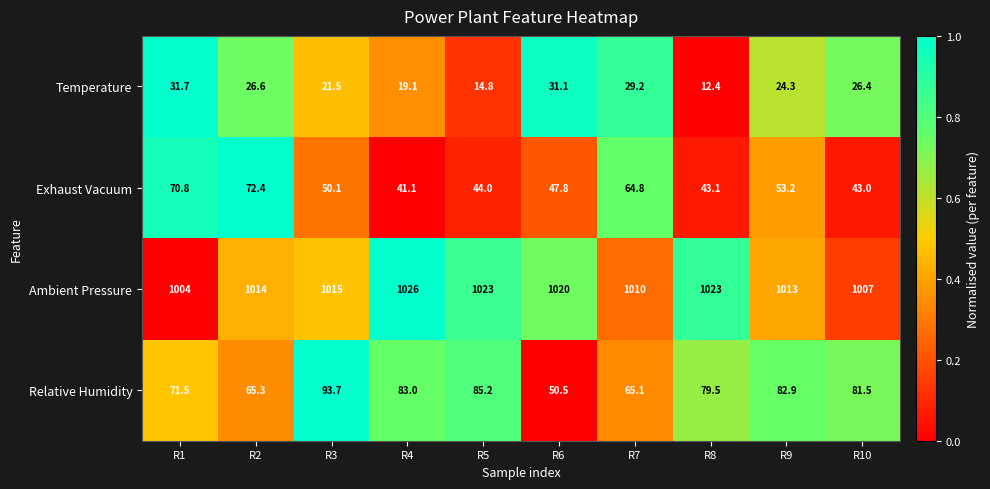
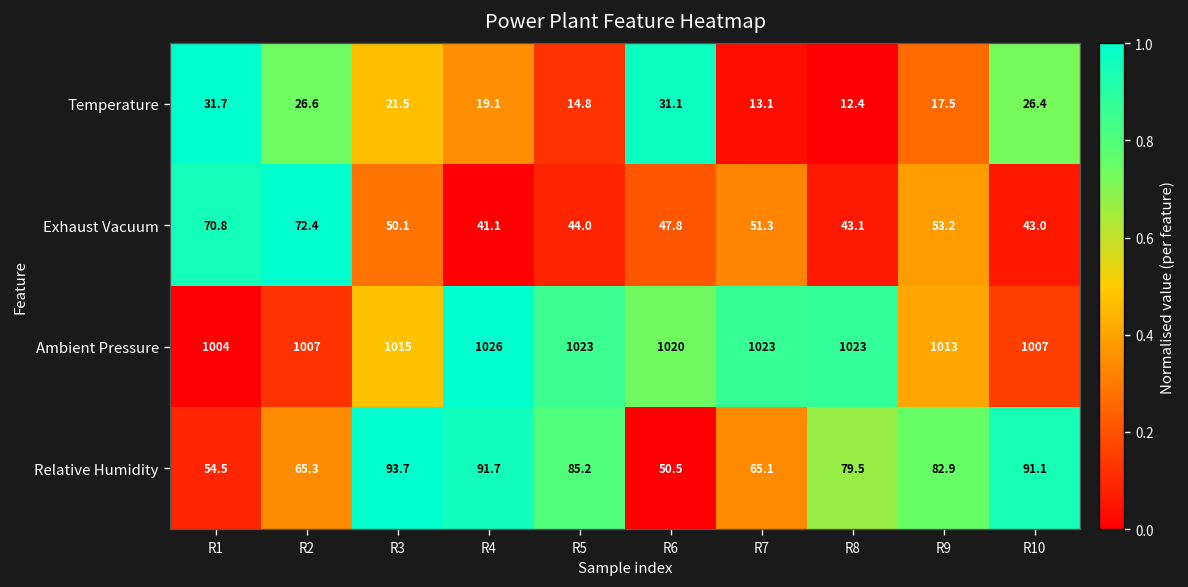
Temperature, R7: 29.2 -> 13.1
Temperature, R9: 24.3 -> 17.5
Exhaust Vacuum, R7: 64.8 -> 51.3
Ambient Pressure, R2: 1014 -> 1007
Ambient Pressure, R7: 1010 -> 1023
Relative Humidity, R1: 71.5 -> 54.5
Relative Humidity, R4: 83.0 -> 91.7
Relative Humidity, R10: 81.5 -> 91.1
